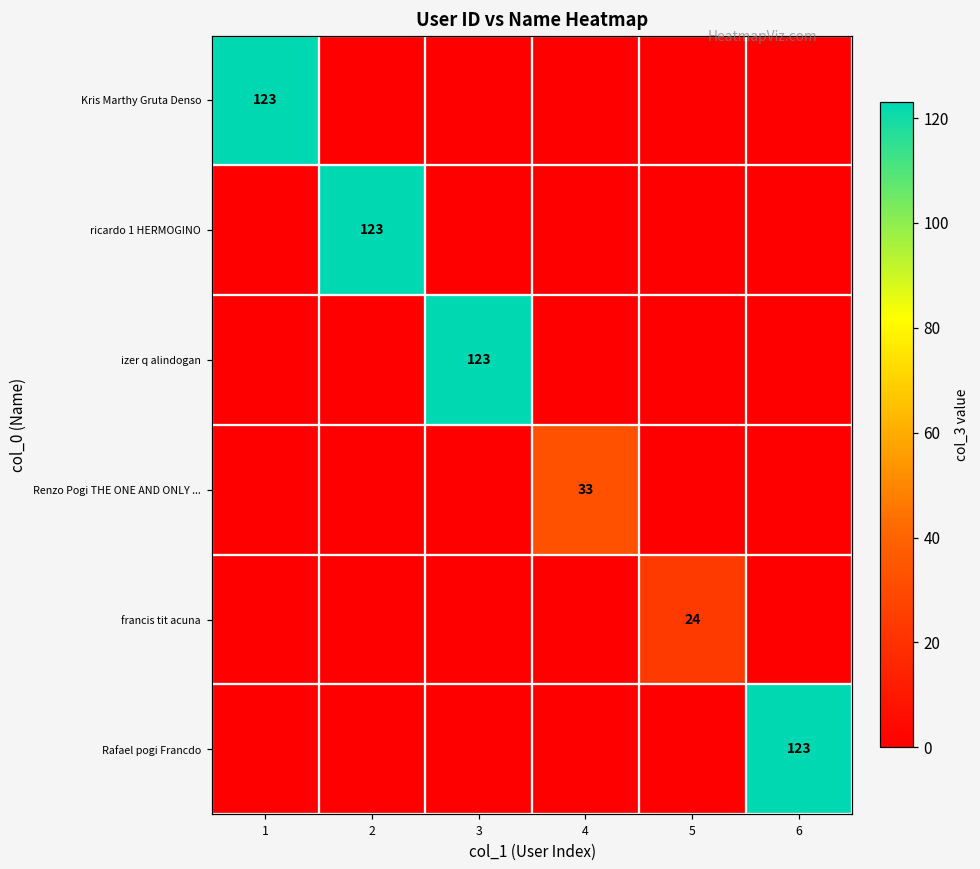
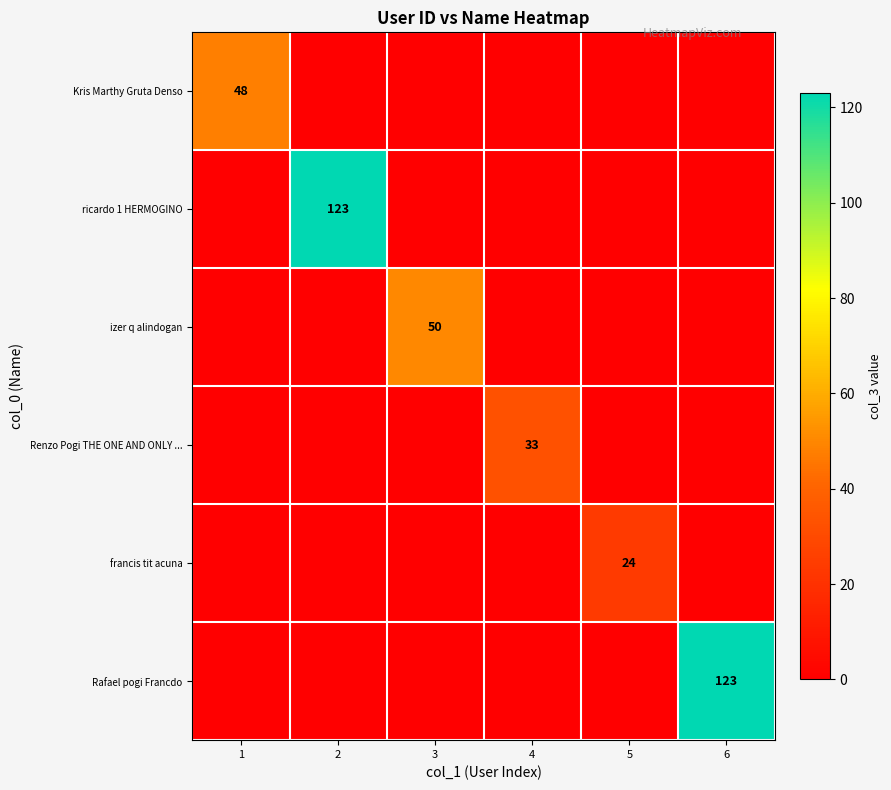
Kris Marthy Gruta Denso, 1: 123 -> 48
izer q alindogan, 3: 123 -> 50
